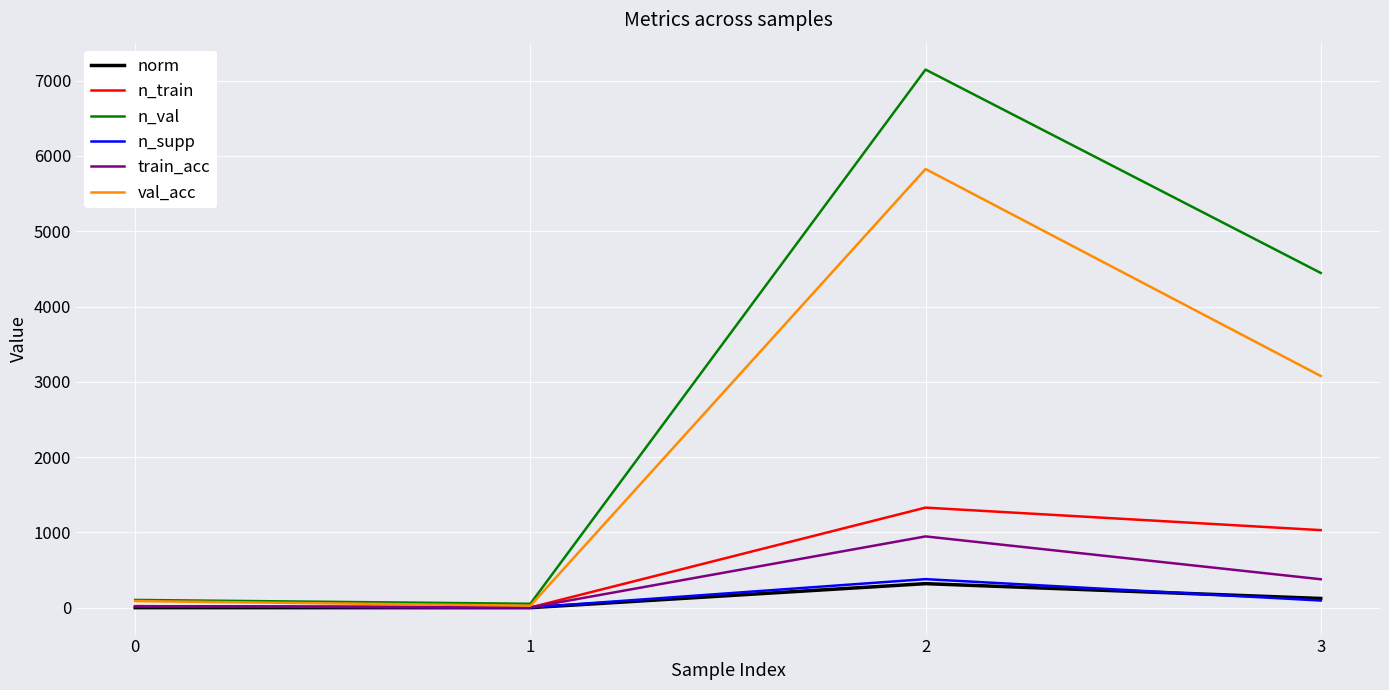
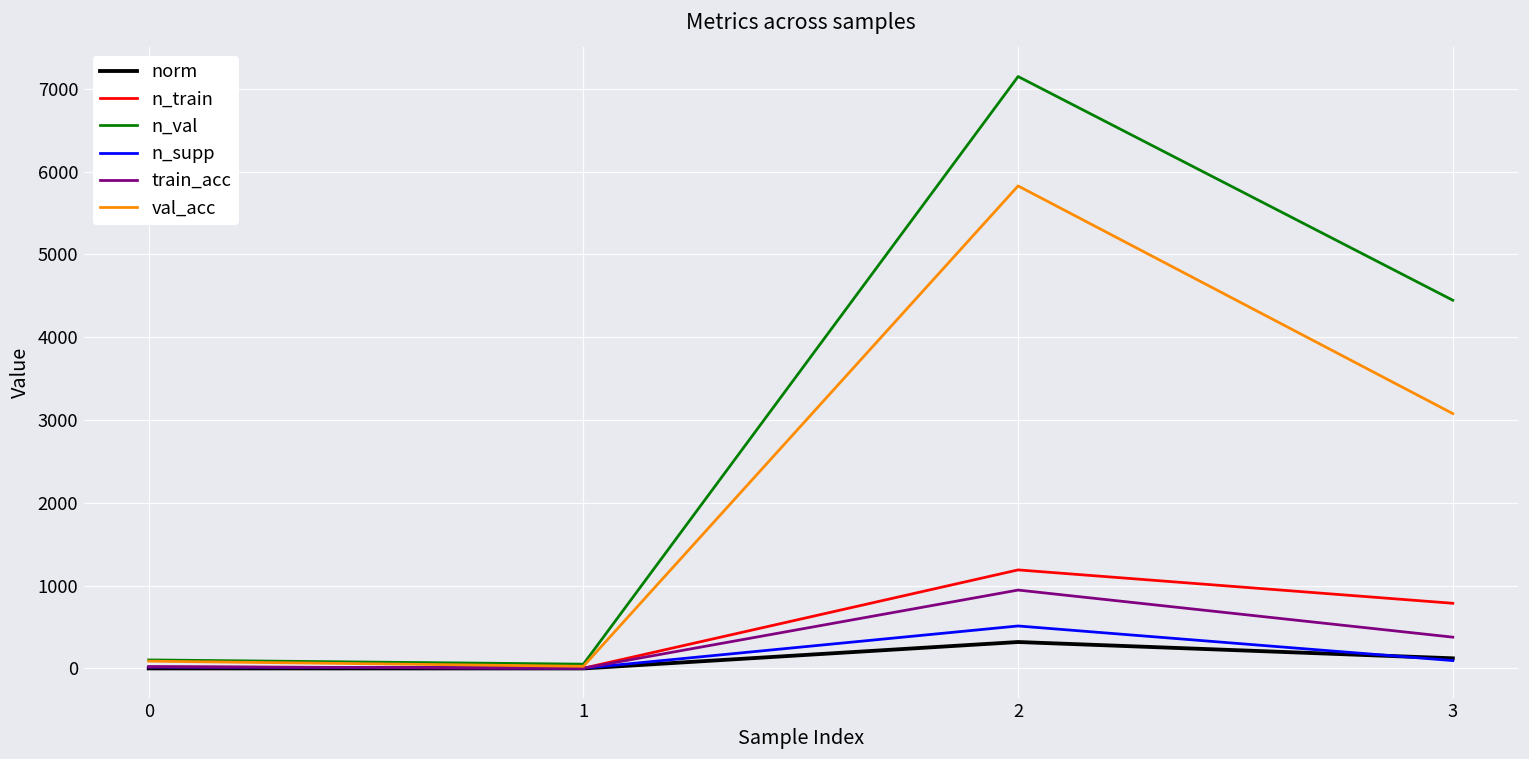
n_train, 2: 1300 -> 1200
n_supp, 2: 400 -> 500
n_train, 3: 1000 -> 800
